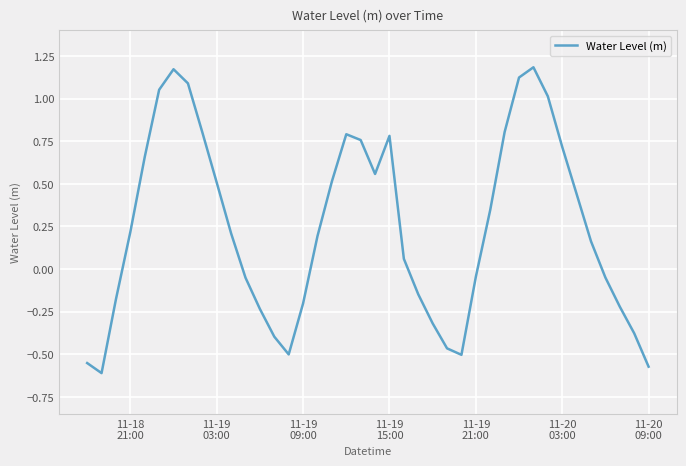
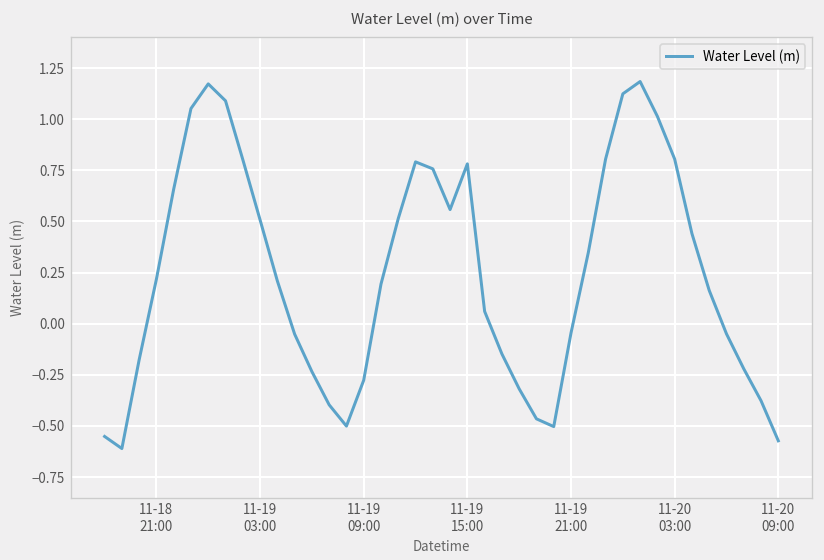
11-19 09:00: -0.20 -> -0.28
11-20 03:00: 0.72 -> 0.80
